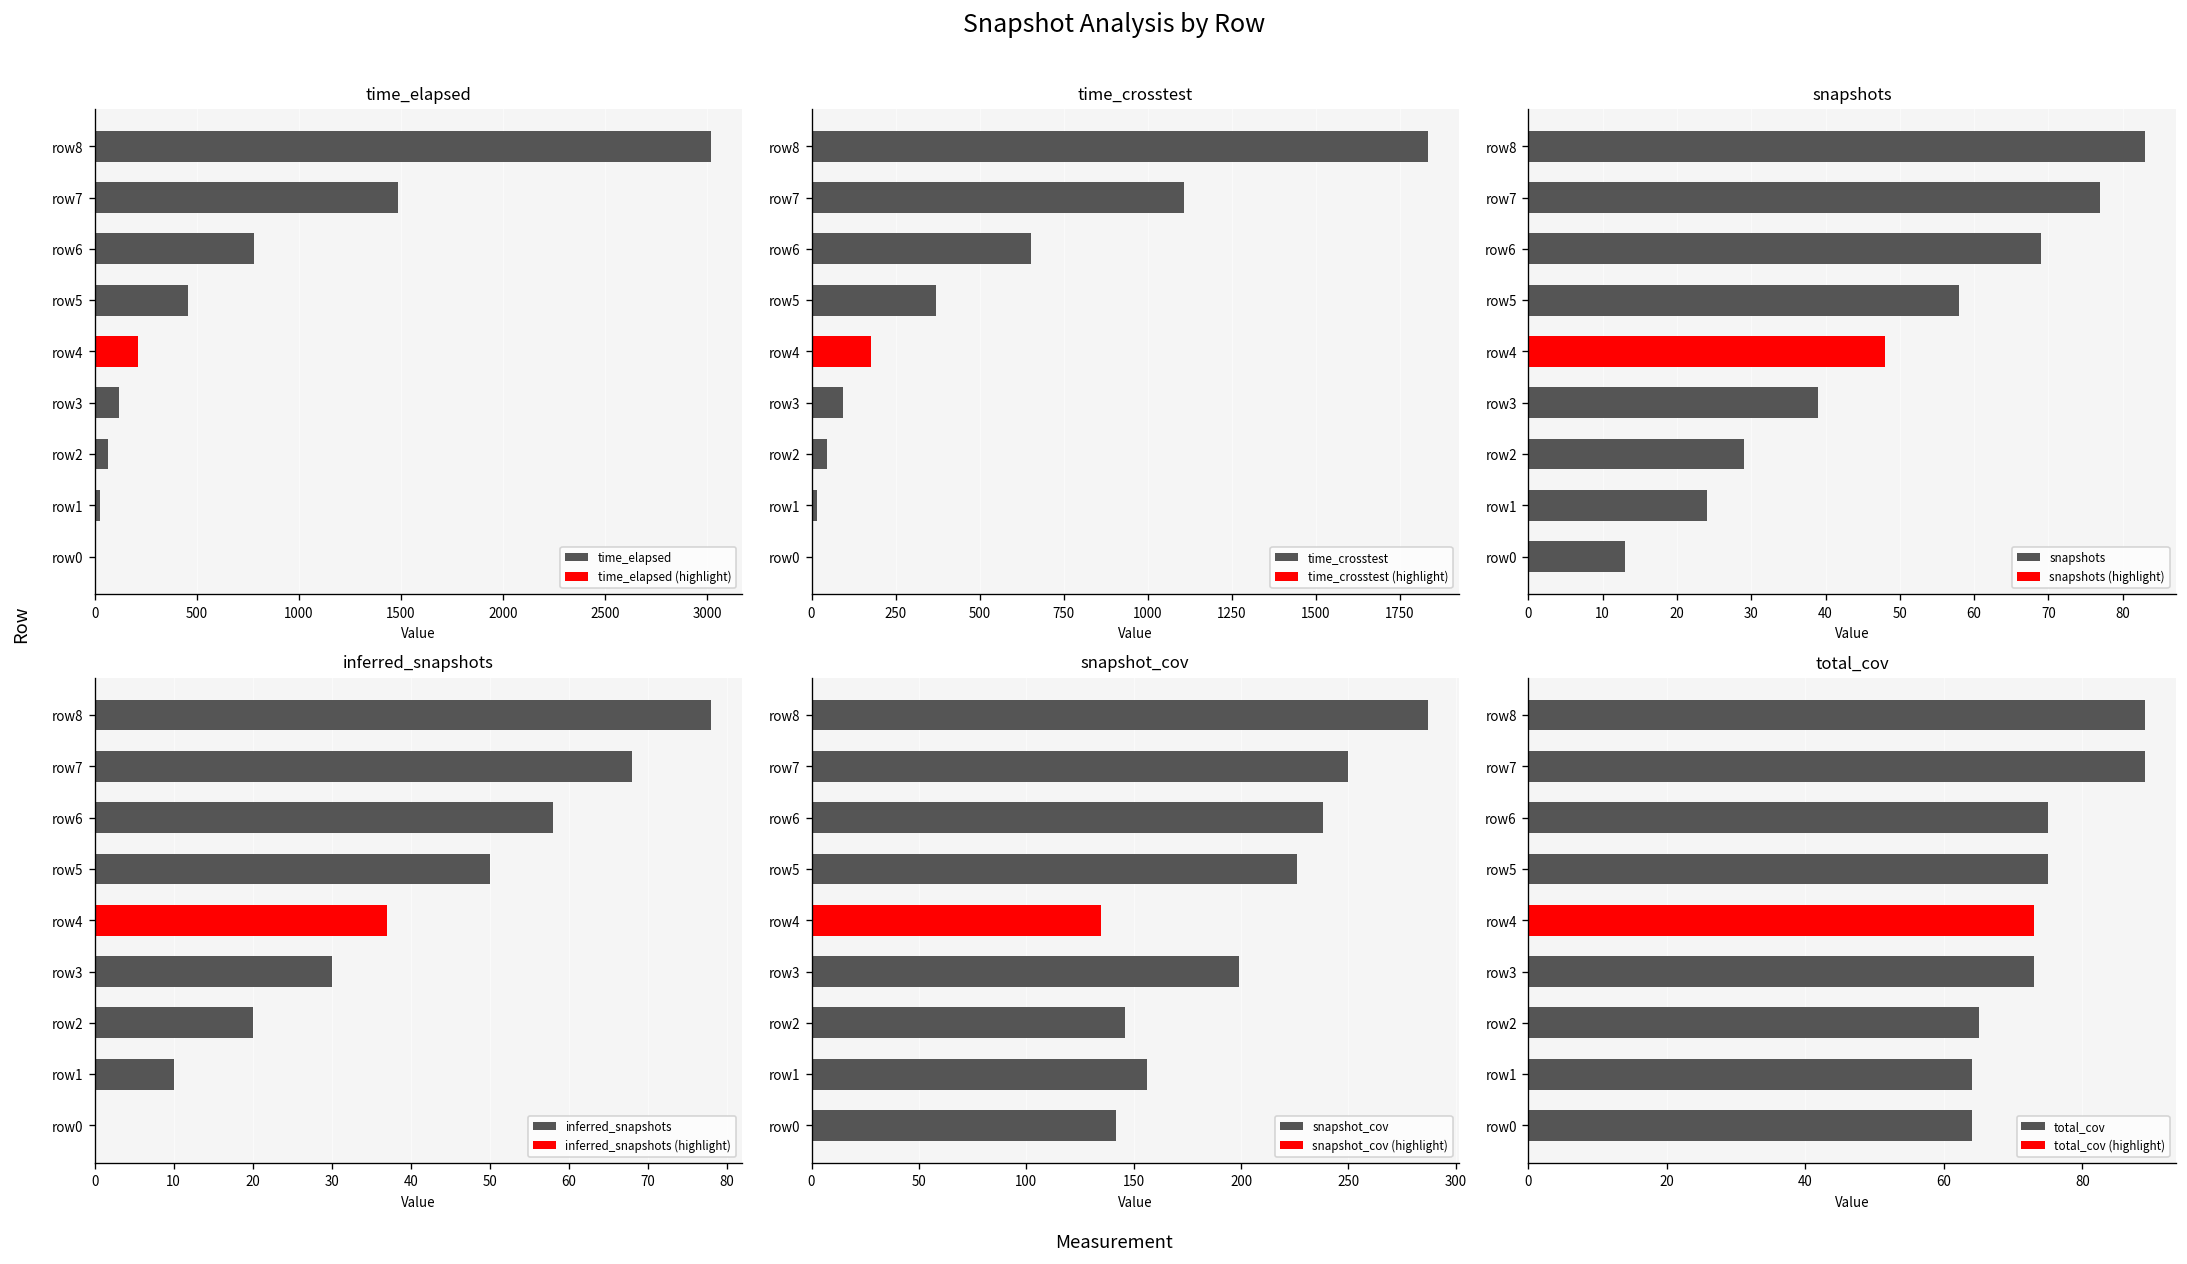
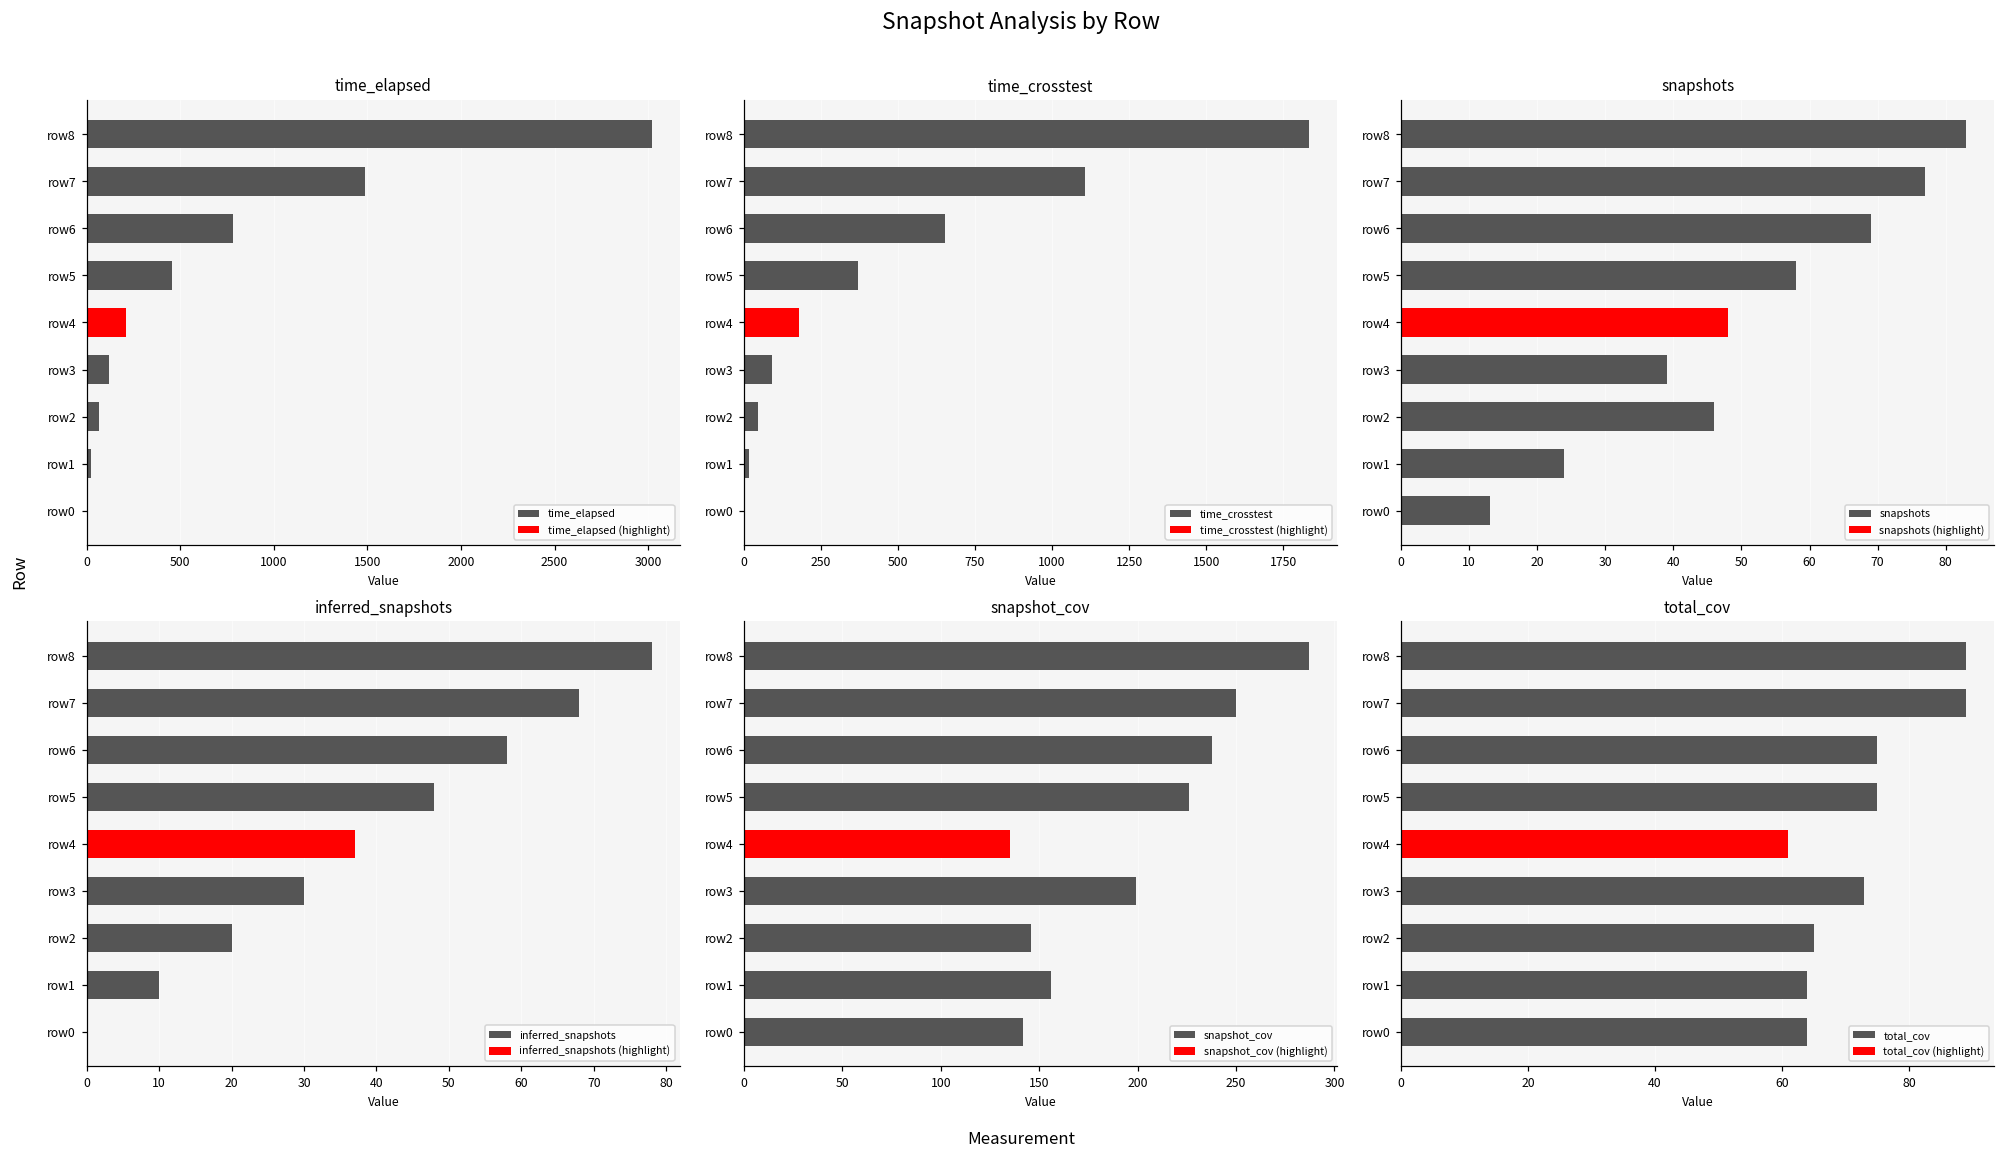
snapshots, row2: 29 -> 46
inferred_snapshots, row5: 50 -> 48
total_cov, row4: 73 -> 61
